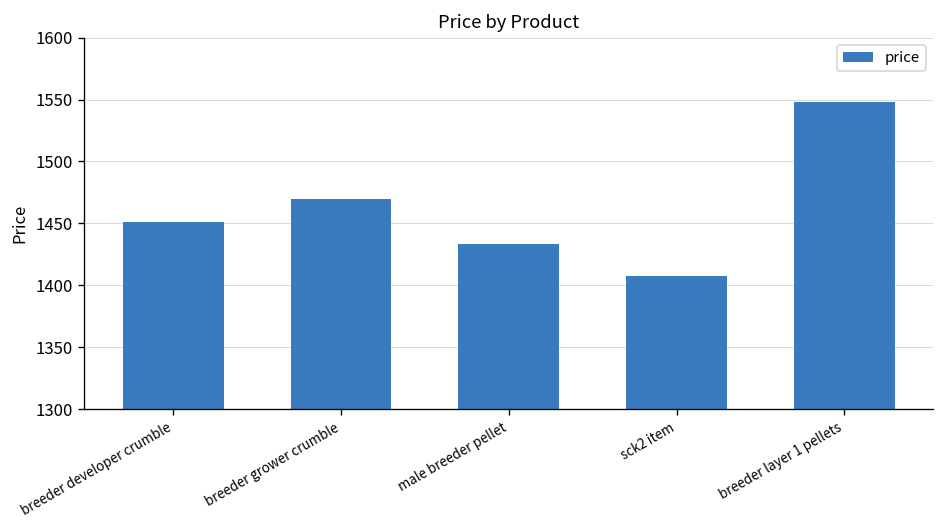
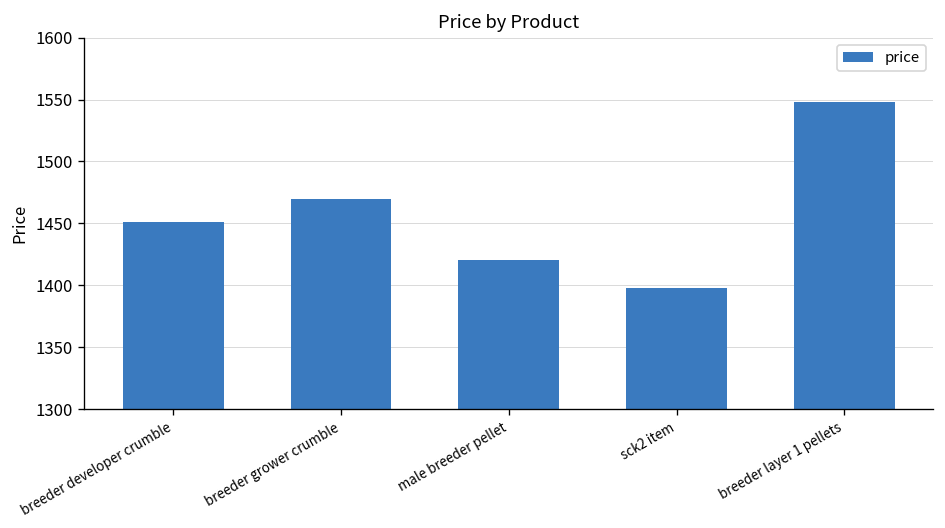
male breeder pellet: 1434 -> 1420
sck2 item: 1408 -> 1398
